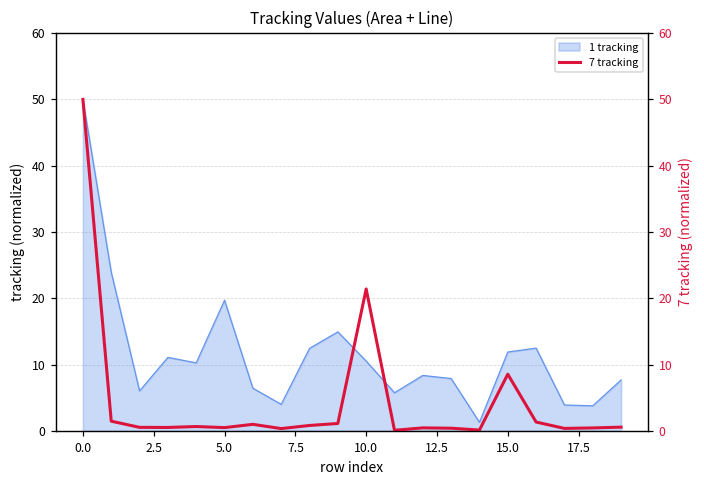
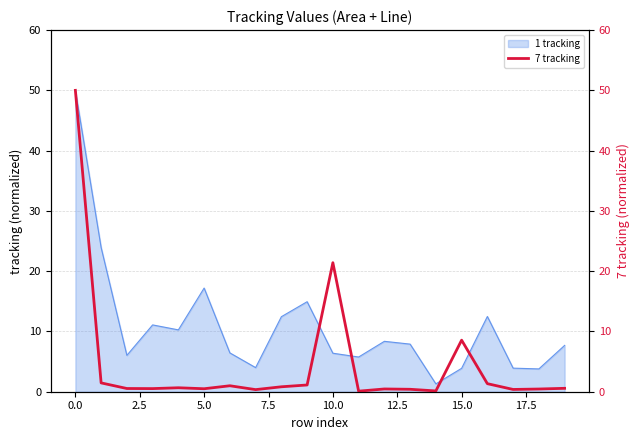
1 tracking, 5.0: 20 -> 17
1 tracking, 10.0: 11 -> 6
1 tracking, 15.0: 12 -> 4
